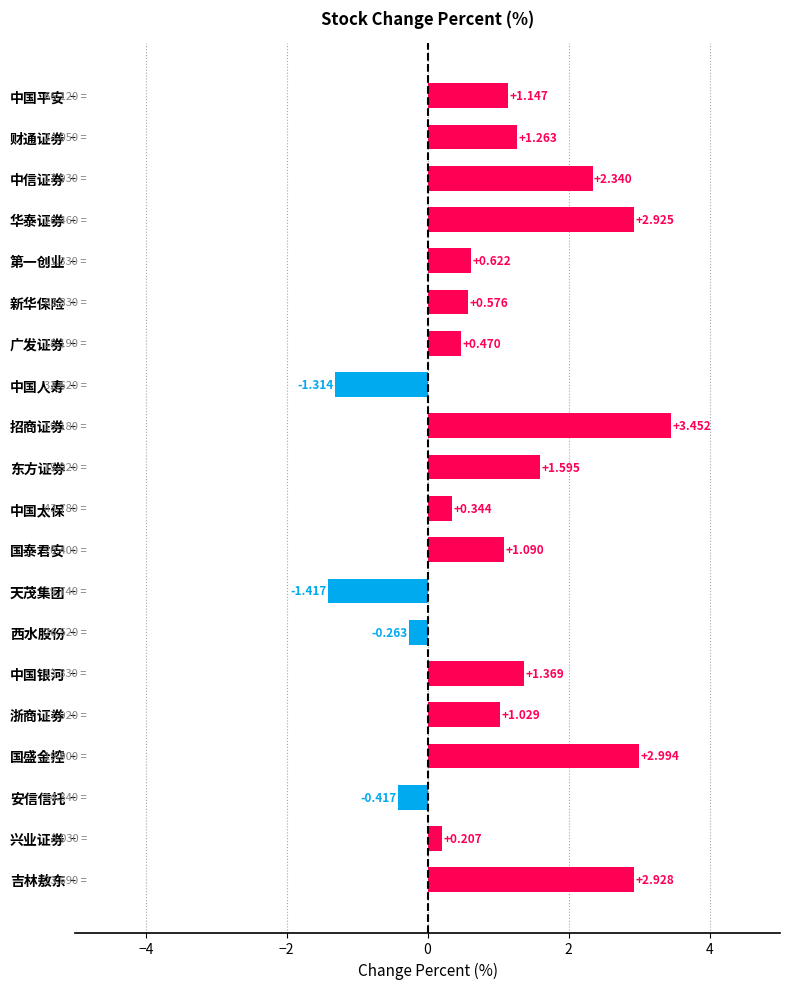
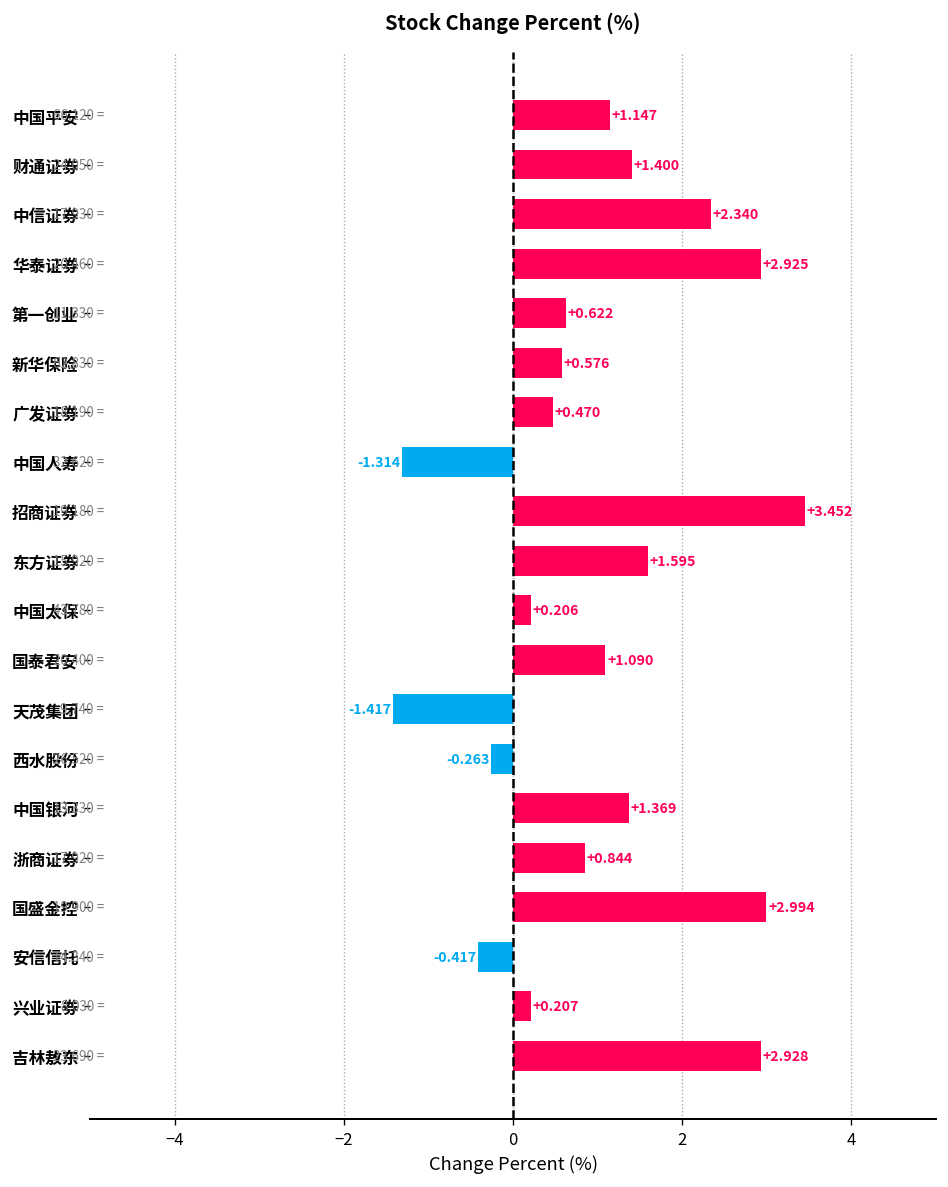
财通证券: +1.263 -> +1.400
中国太保: +0.344 -> +0.206
浙商证券: +1.029 -> +0.844
